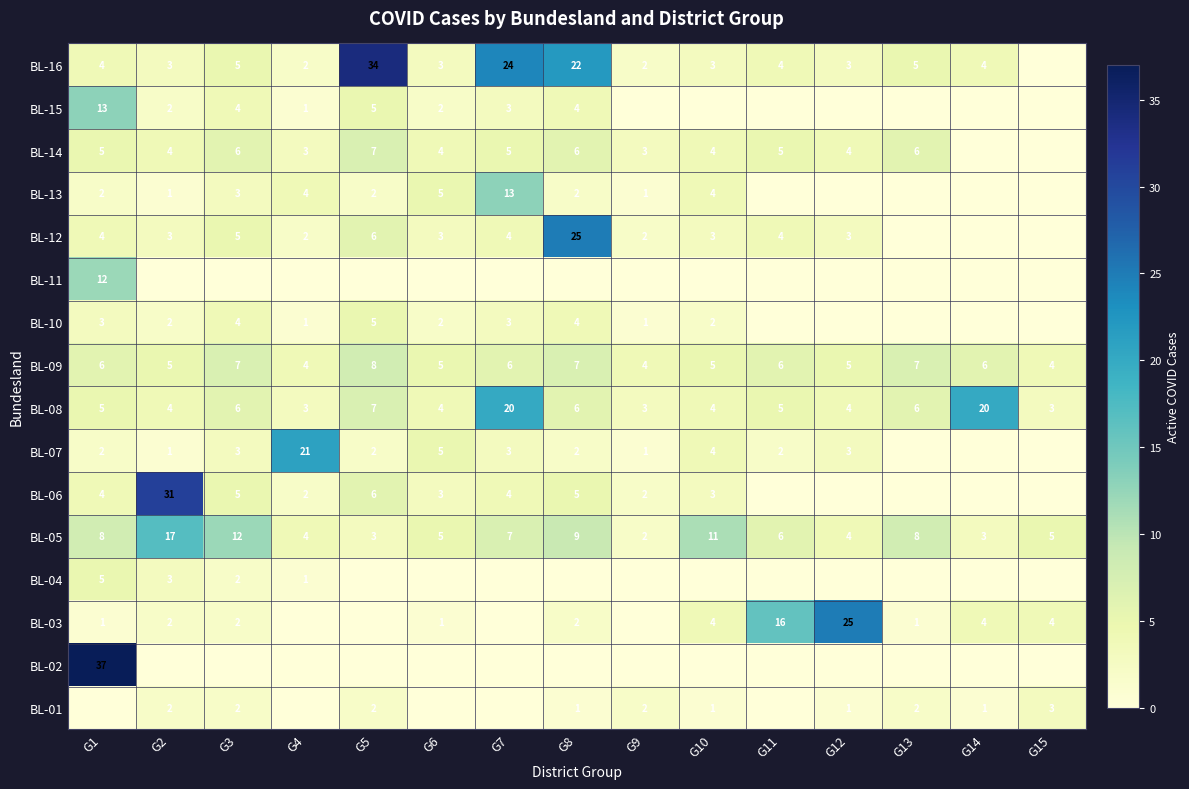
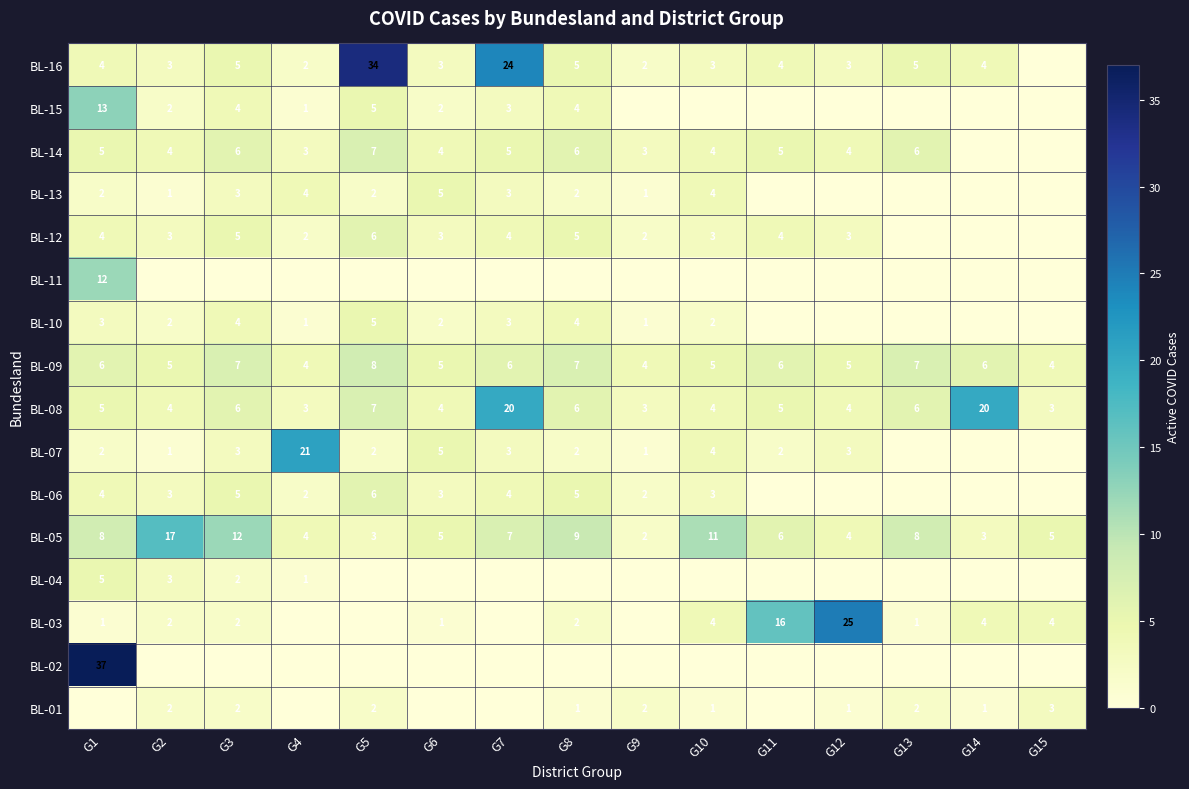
BL-16, G8: 22 -> 5
BL-13, G7: 13 -> 3
BL-12, G8: 25 -> 5
BL-06, G2: 31 -> 3
